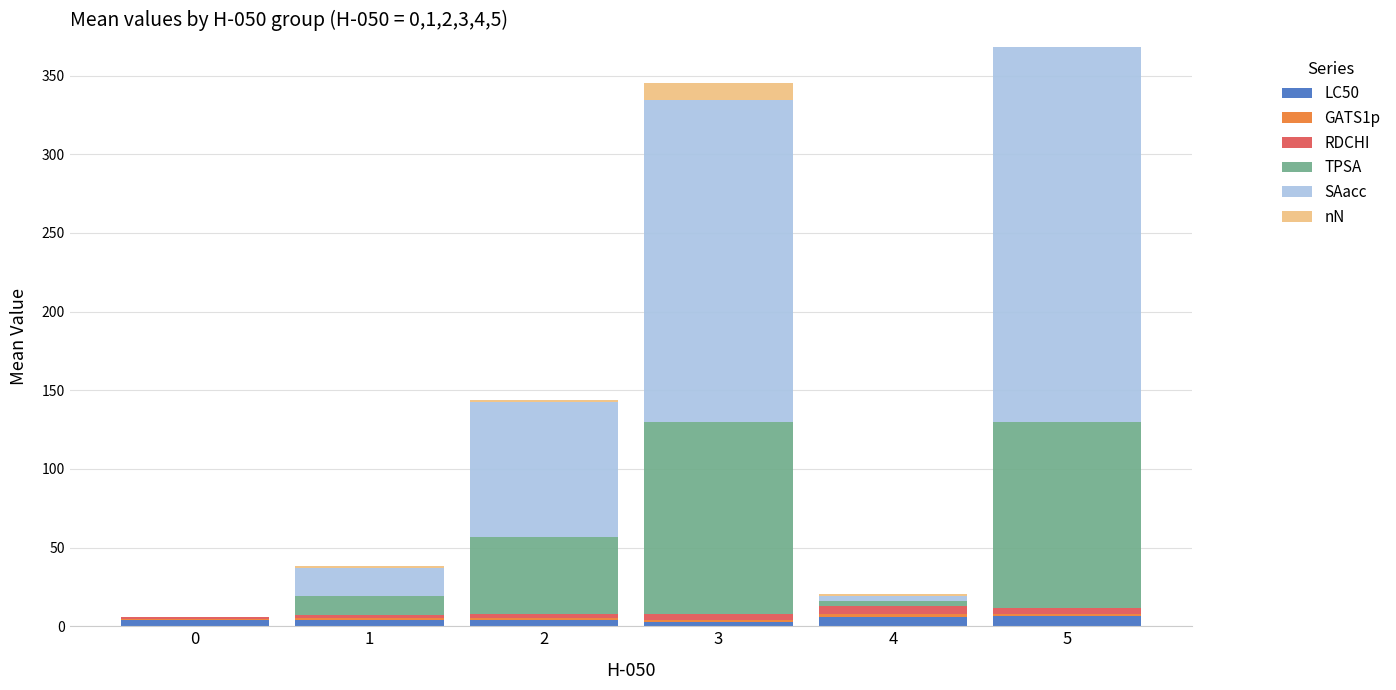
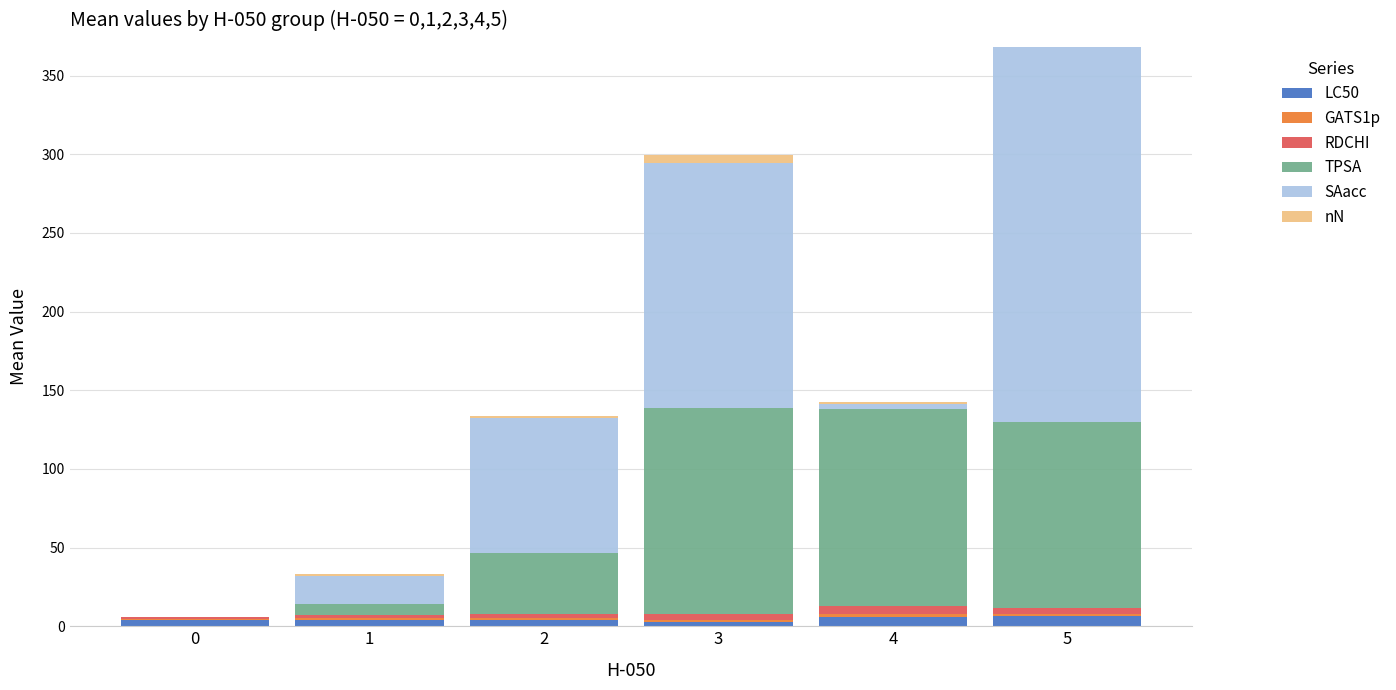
TPSA, 1: 12 -> 7
TPSA, 2: 49 -> 39
TPSA, 3: 122 -> 131
SAacc, 3: 205 -> 156
nN, 3: 11 -> 5
TPSA, 4: 3 -> 125
